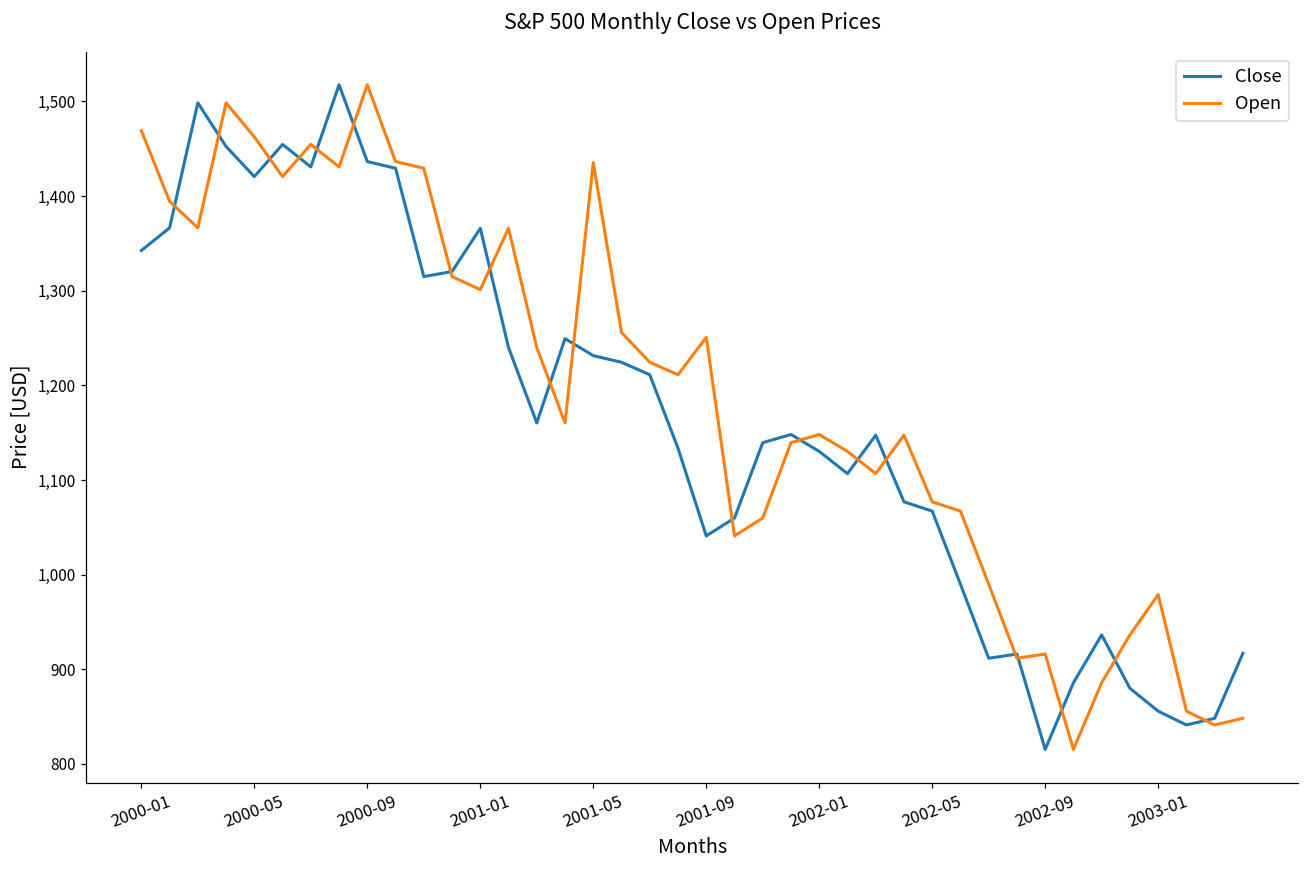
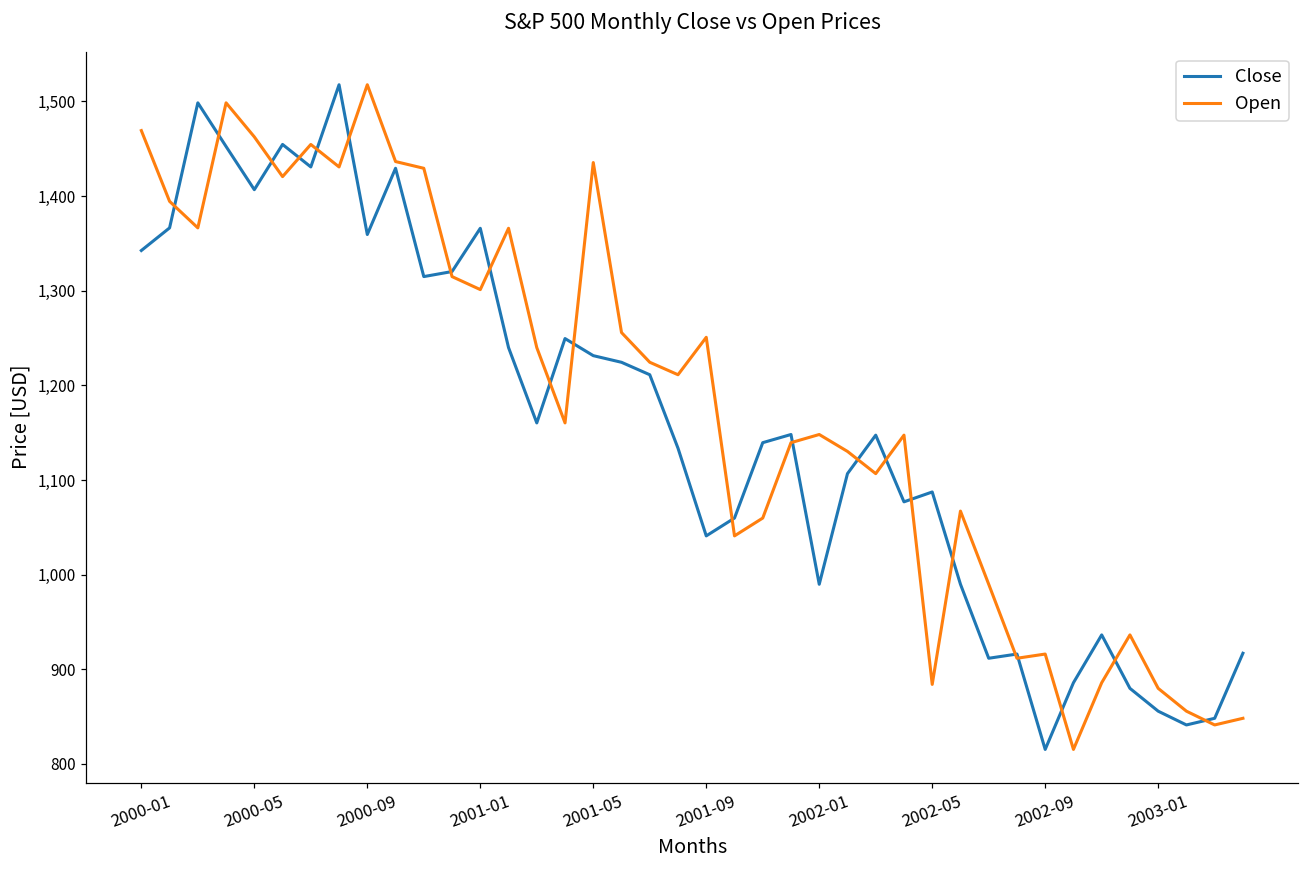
Close, 2000-05: 1,420 -> 1,410
Close, 2000-09: 1,440 -> 1,360
Close, 2002-01: 1,130 -> 990
Close, 2002-05: 1,070 -> 1,090
Open, 2002-05: 1,080 -> 880
Open, 2003-01: 980 -> 880
